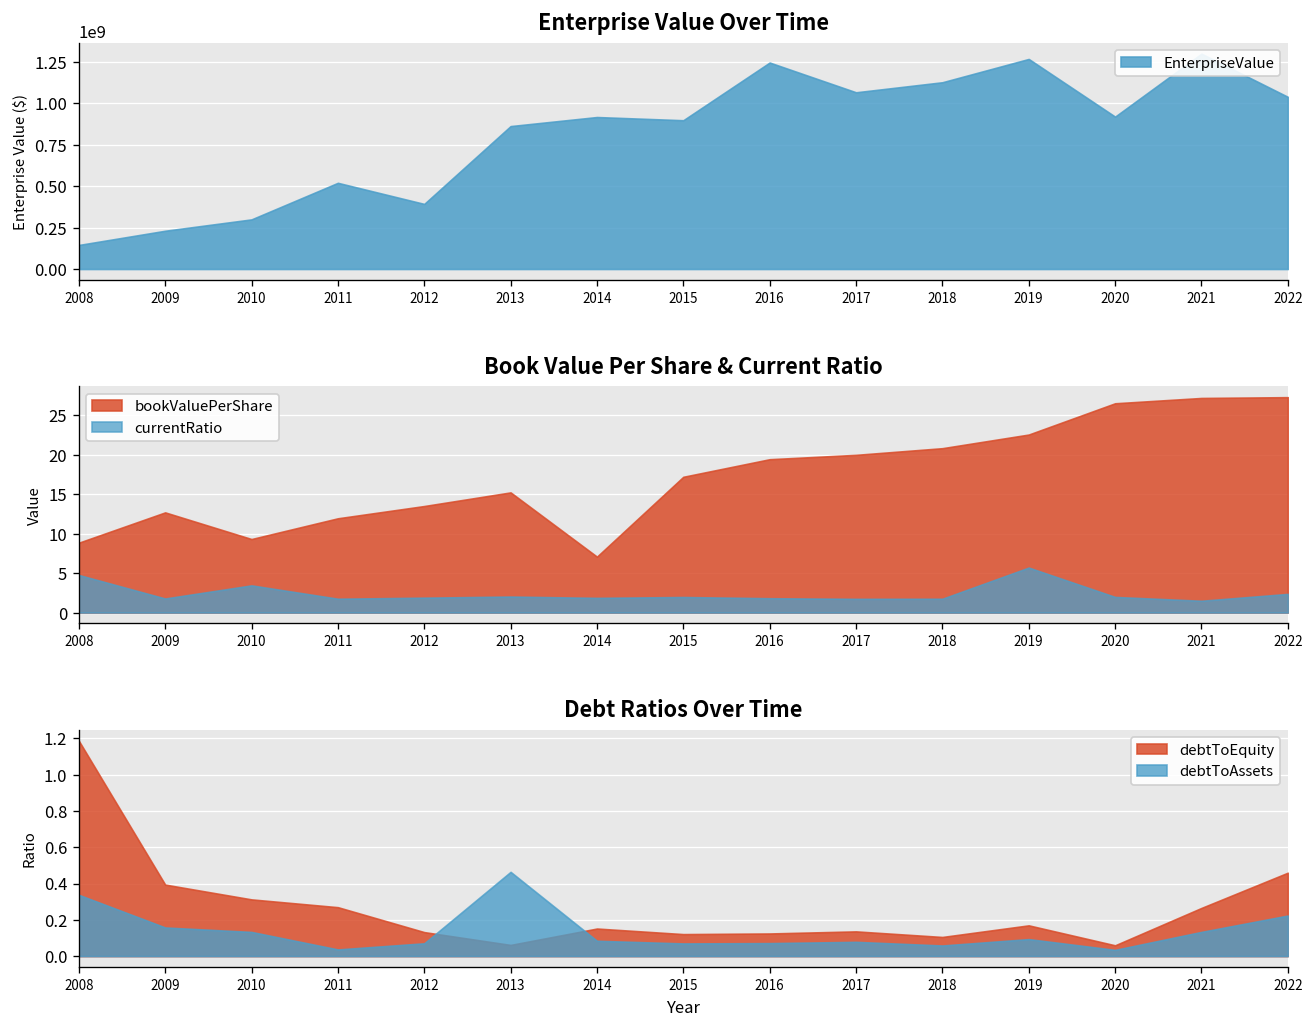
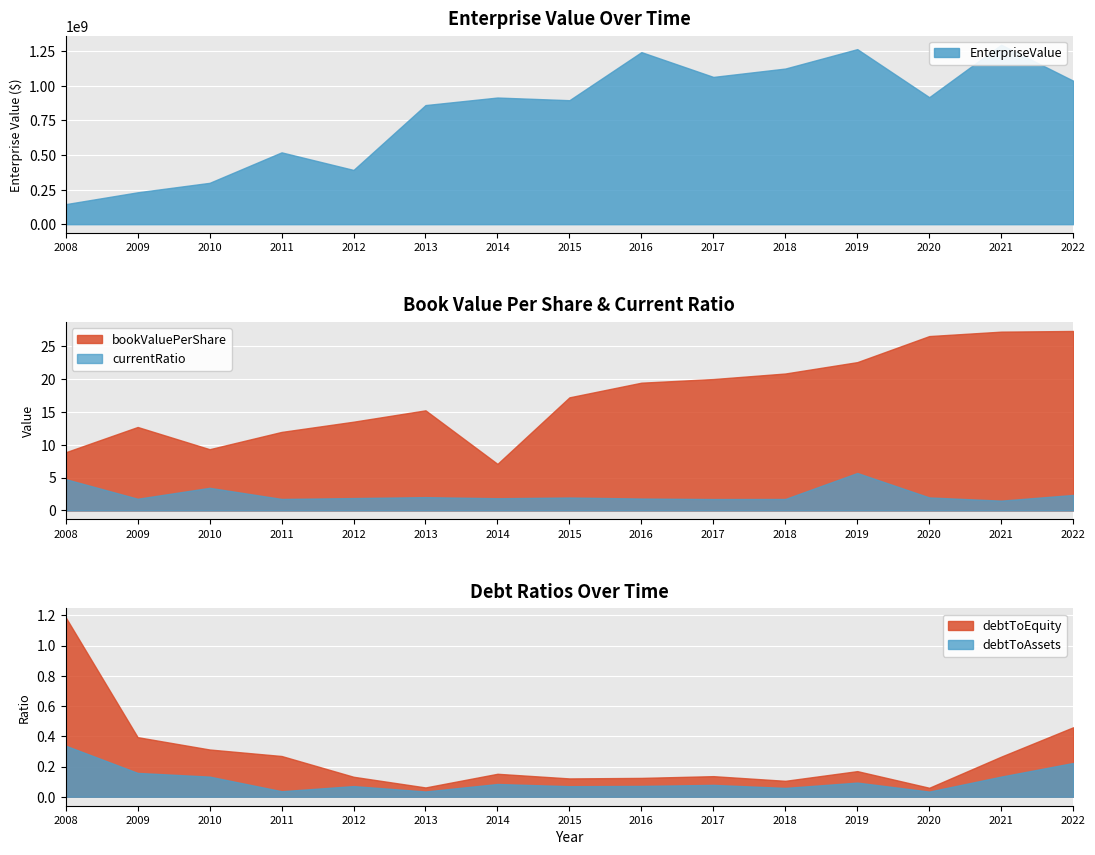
Debt Ratios Over Time, debtToAssets, 2013: 0.46 -> 0.03
